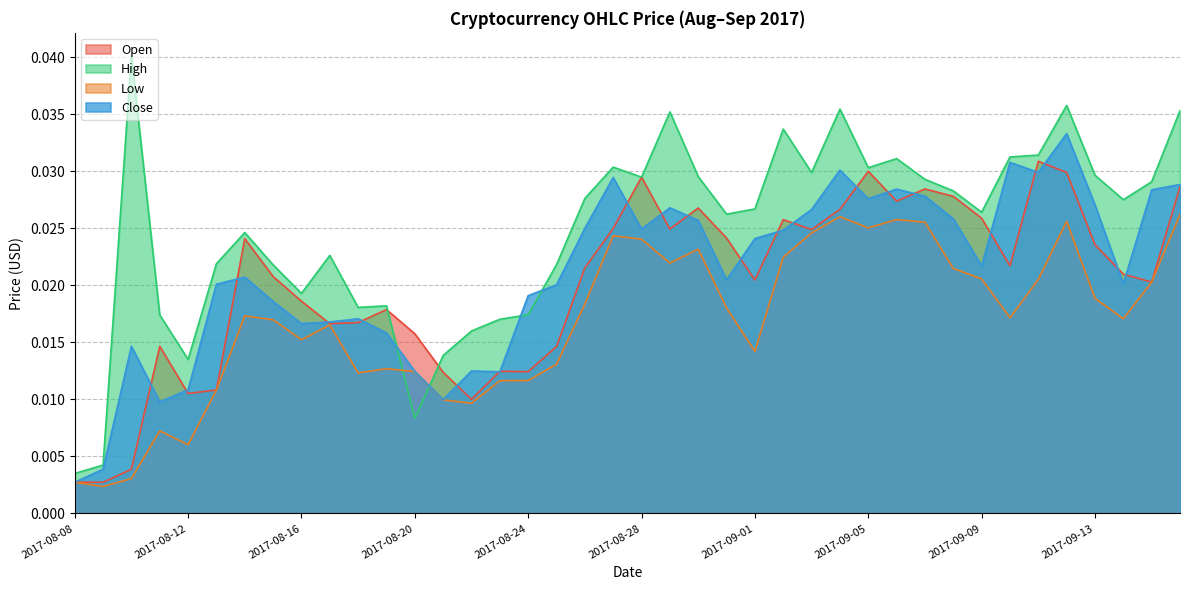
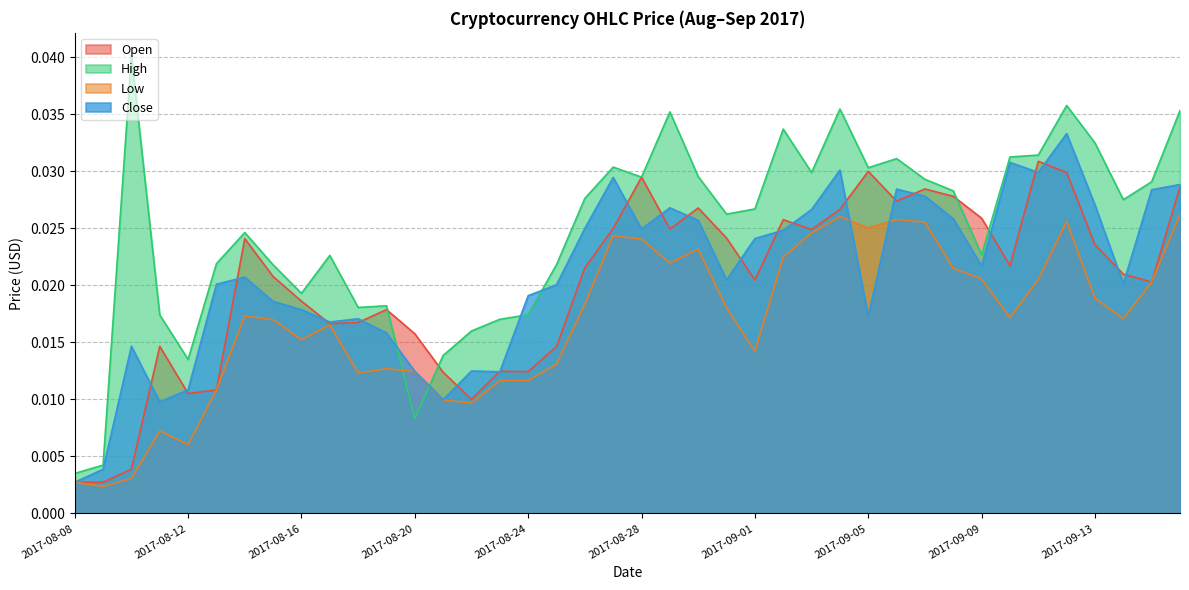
Close, 2017-08-16: 0.0166 -> 0.0179
Close, 2017-09-05: 0.0276 -> 0.0173
High, 2017-09-09: 0.0264 -> 0.0227
High, 2017-09-13: 0.0296 -> 0.0325
